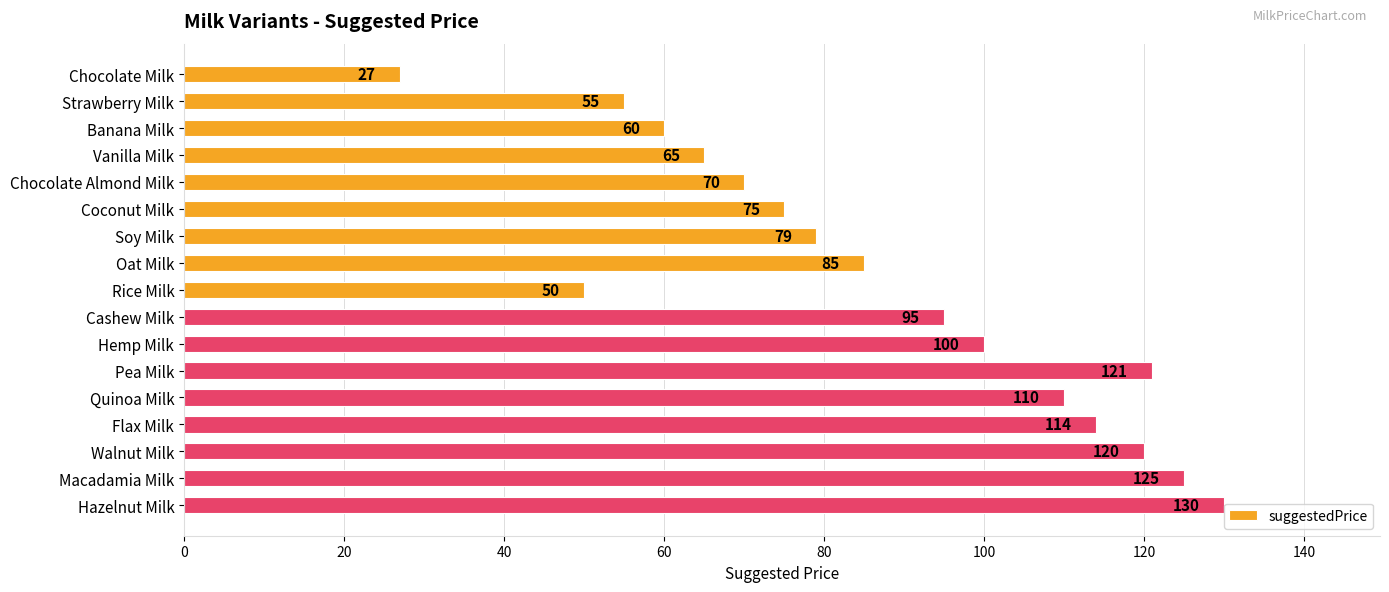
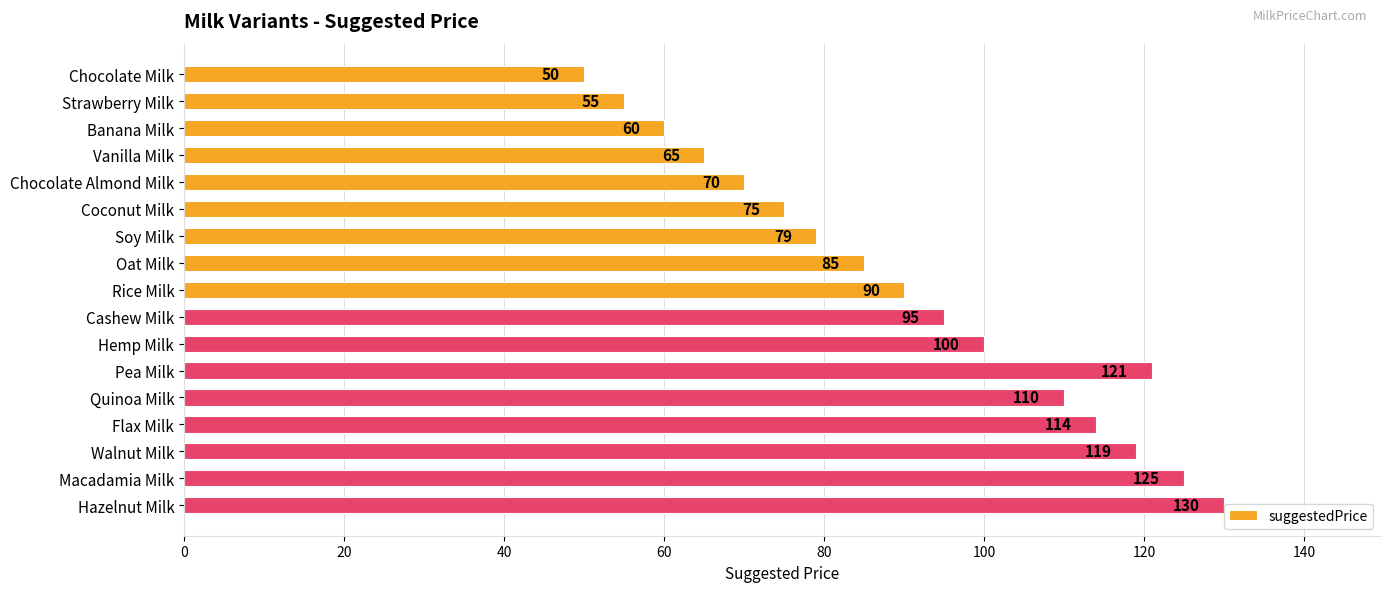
Chocolate Milk: 27 -> 50
Rice Milk: 50 -> 90
Walnut Milk: 120 -> 119
